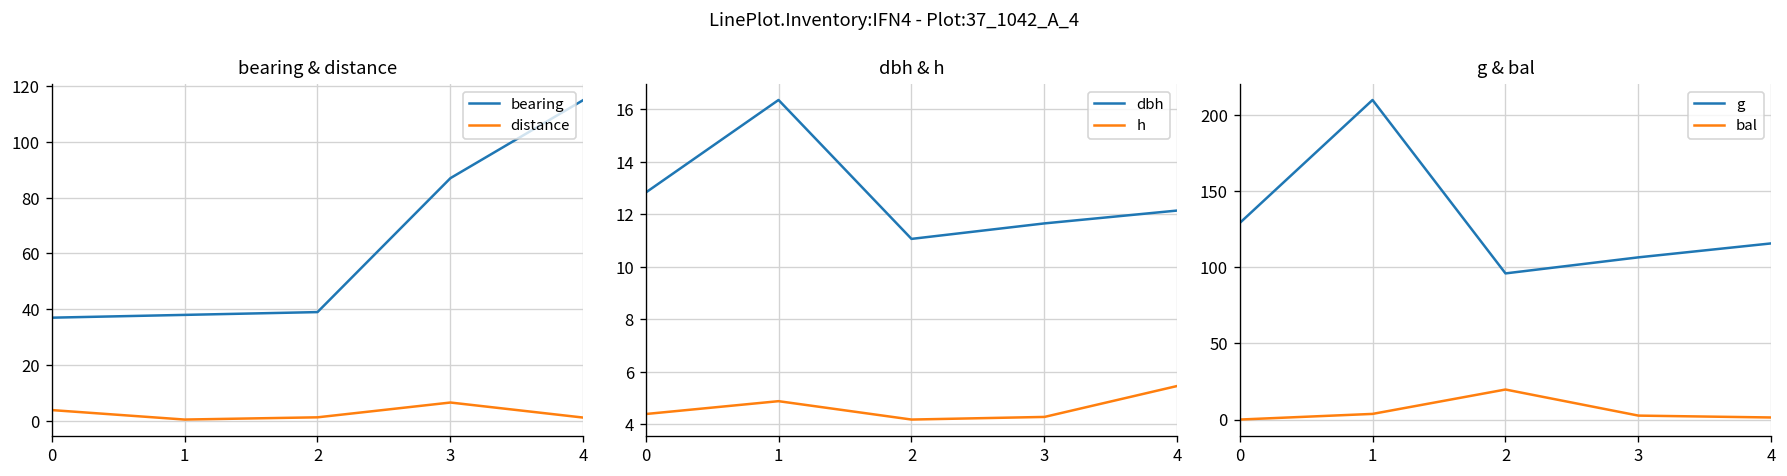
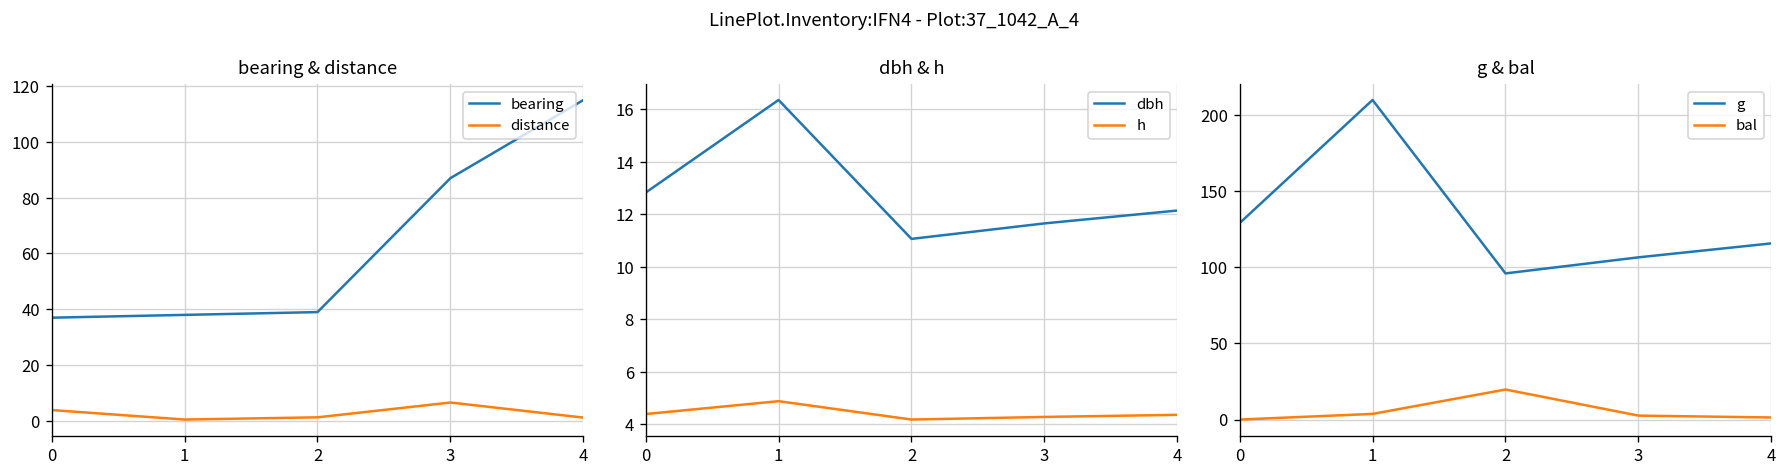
dbh & h, h, 4: 5.5 -> 4.4
